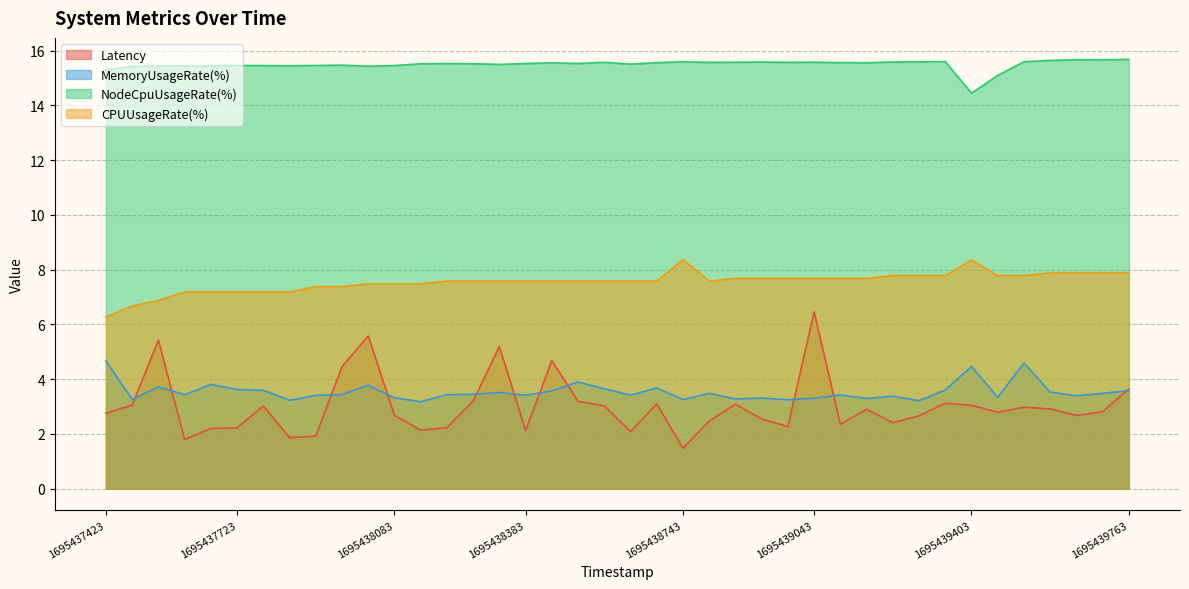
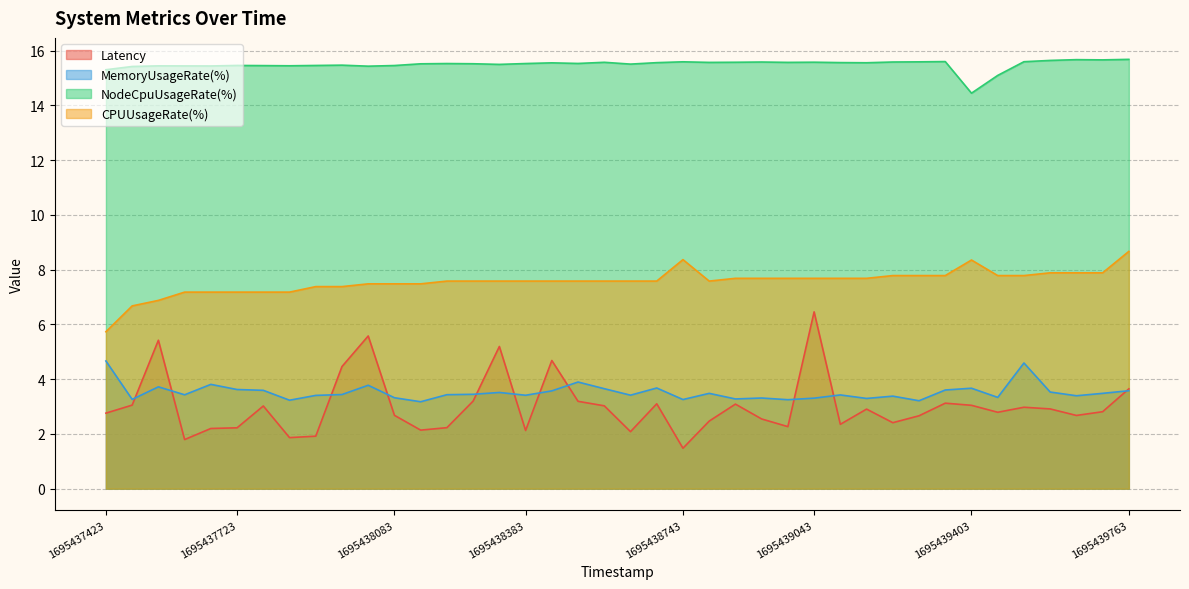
CPUUsageRate(%), 1695437423: 6.3 -> 5.7
MemoryUsageRate(%), 1695439403: 4.5 -> 3.7
CPUUsageRate(%), 1695439763: 7.9 -> 8.7
